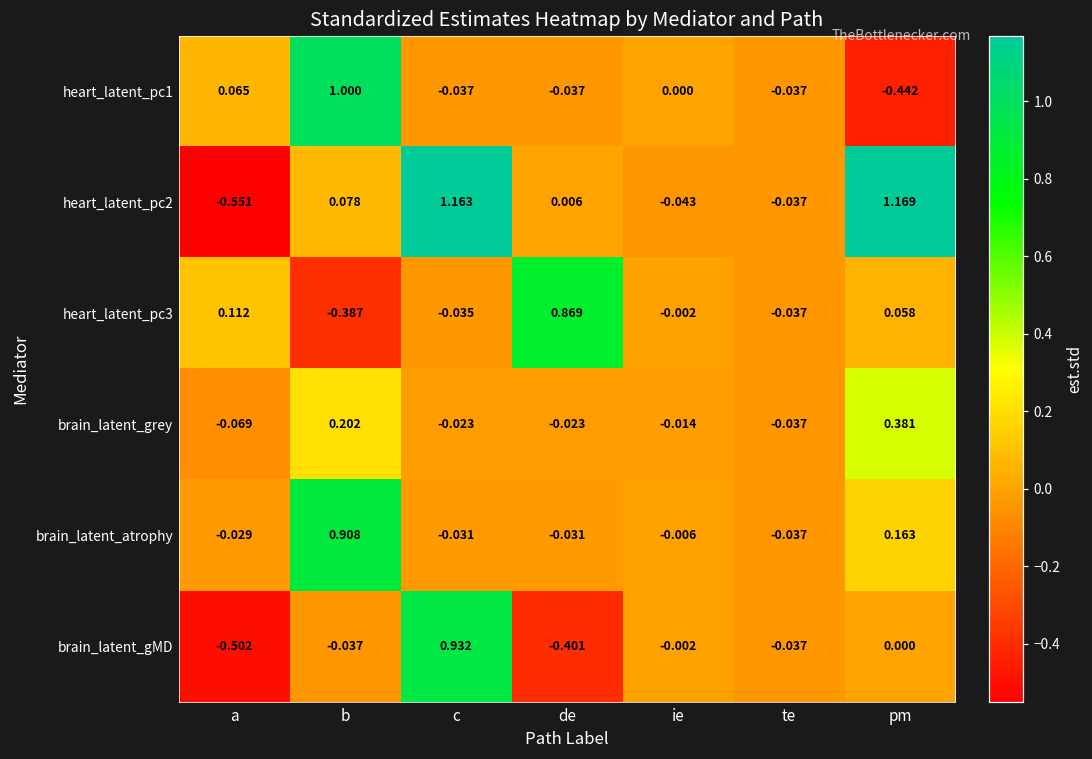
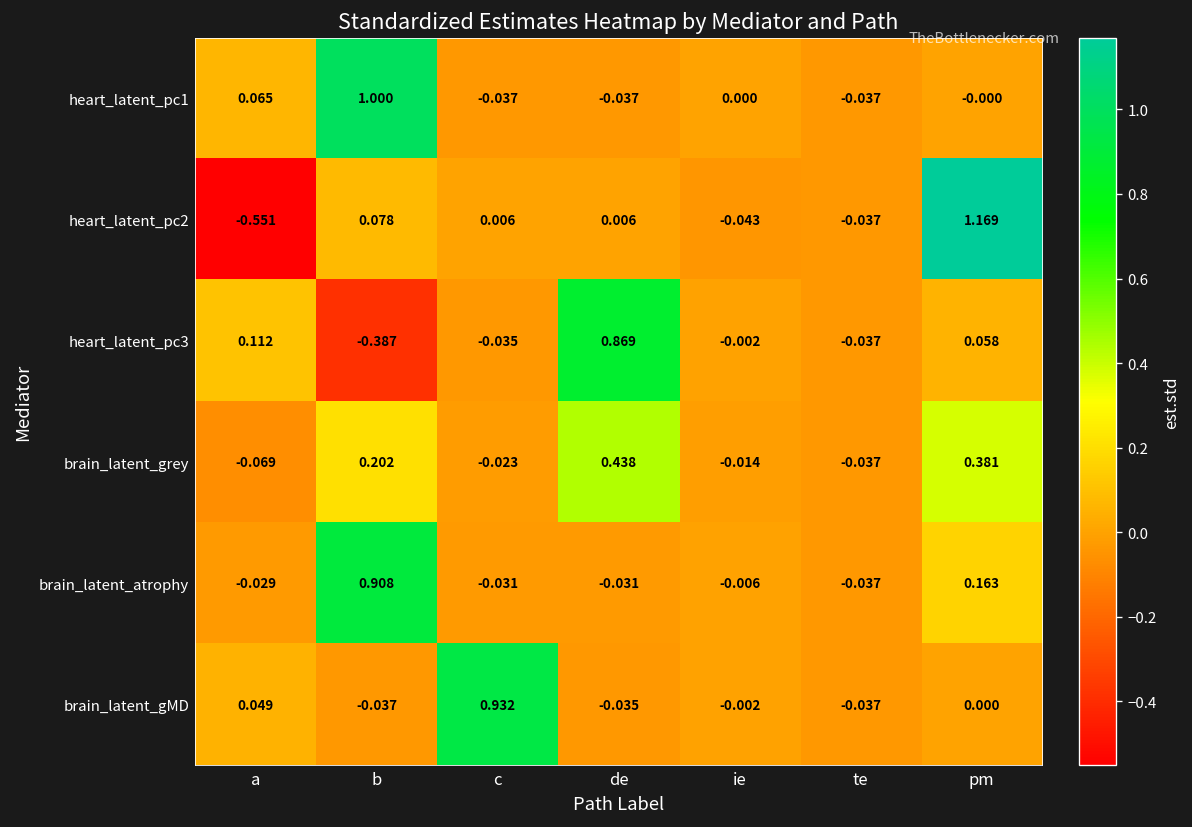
heart_latent_pc1, pm: -0.442 -> -0.000
heart_latent_pc2, c: 1.163 -> 0.006
brain_latent_grey, de: -0.023 -> 0.438
brain_latent_gMD, a: -0.502 -> 0.049
brain_latent_gMD, de: -0.401 -> -0.035
